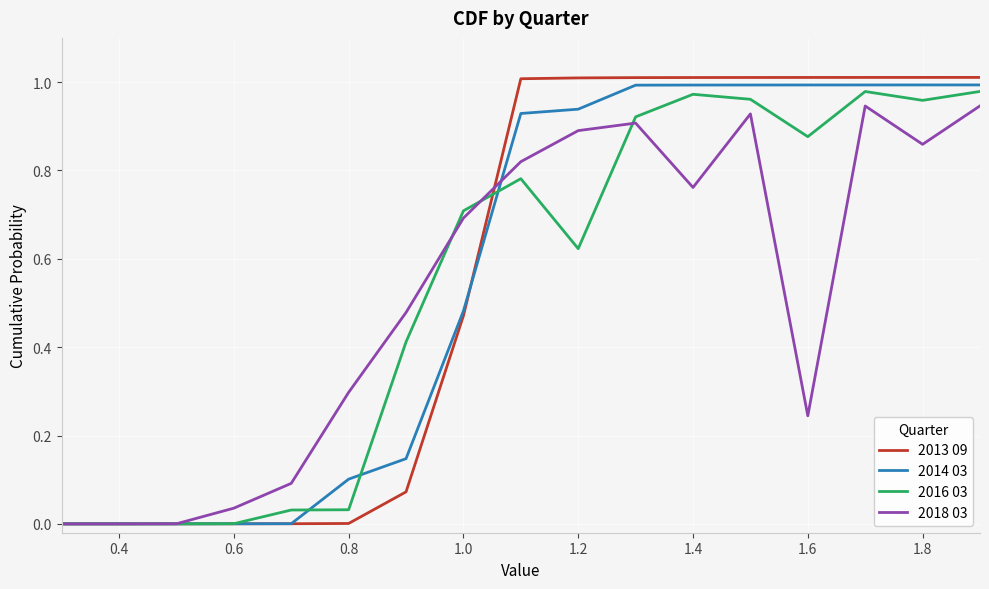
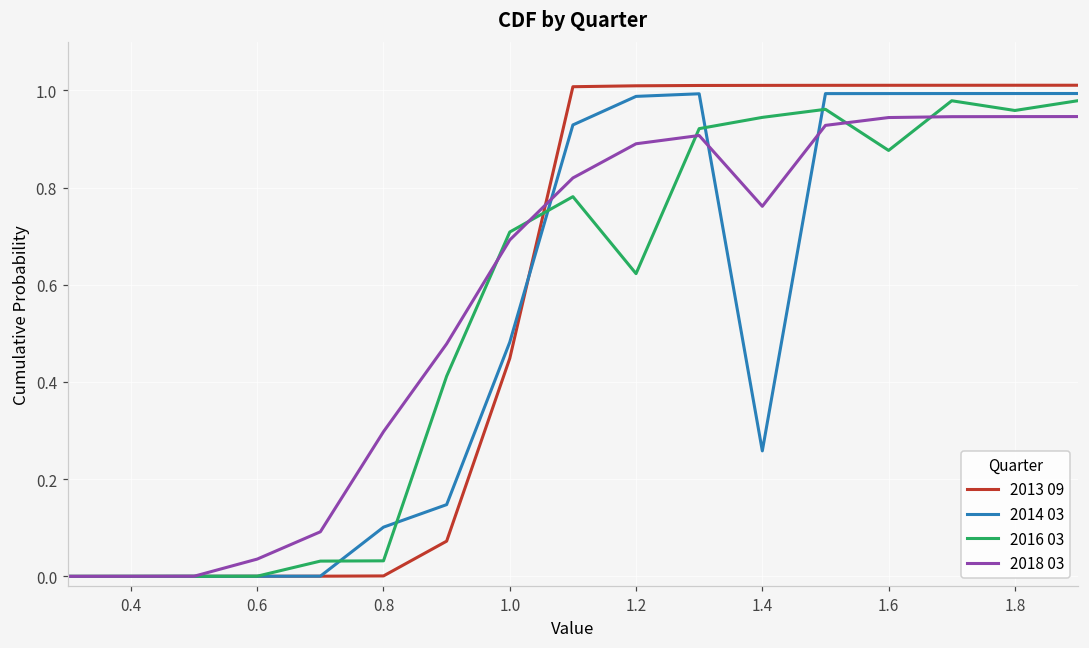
2013 09, 1.0: 0.47 -> 0.45
2014 03, 1.2: 0.94 -> 0.99
2014 03, 1.4: 0.99 -> 0.26
2016 03, 1.4: 0.97 -> 0.94
2018 03, 1.6: 0.24 -> 0.94
2018 03, 1.8: 0.86 -> 0.95
